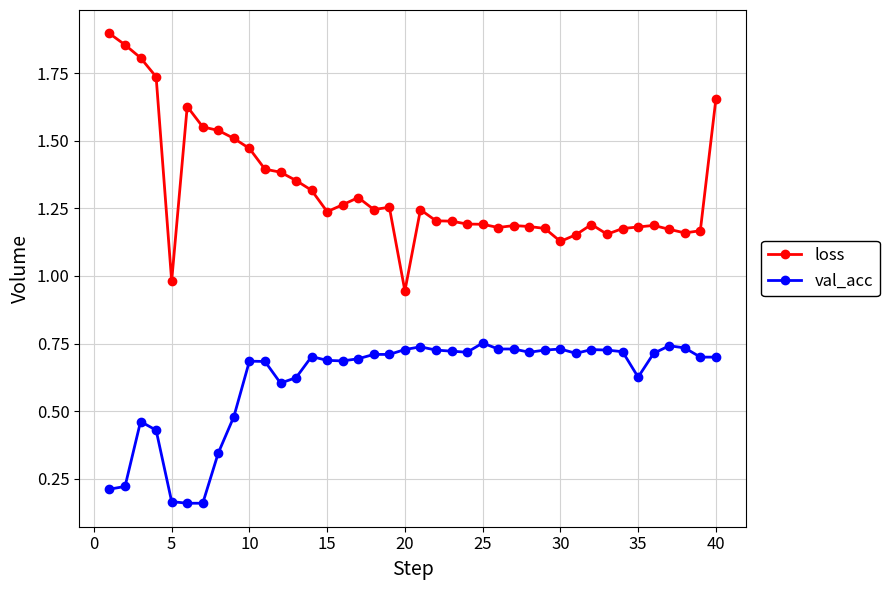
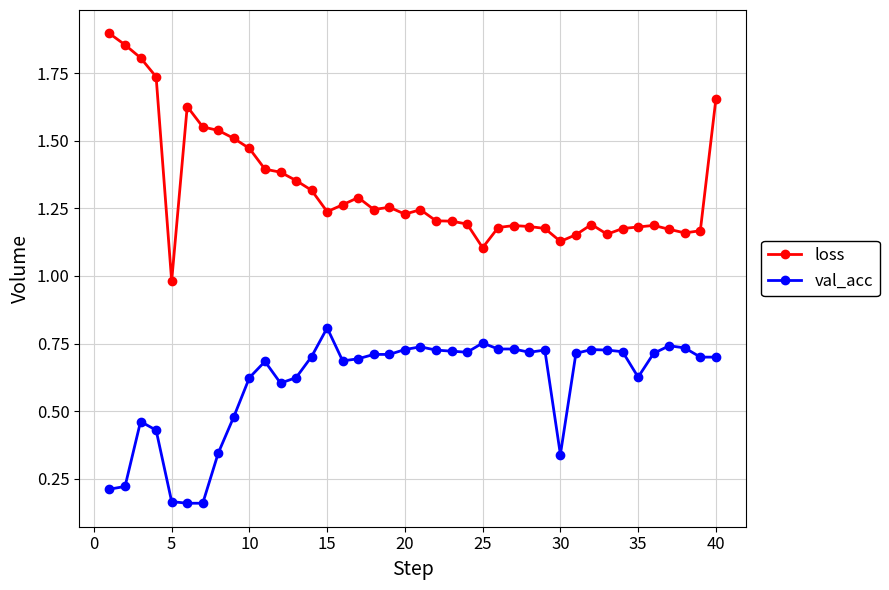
val_acc, 10: 0.69 -> 0.62
val_acc, 15: 0.69 -> 0.81
loss, 20: 0.94 -> 1.23
loss, 25: 1.19 -> 1.10
val_acc, 30: 0.73 -> 0.34
